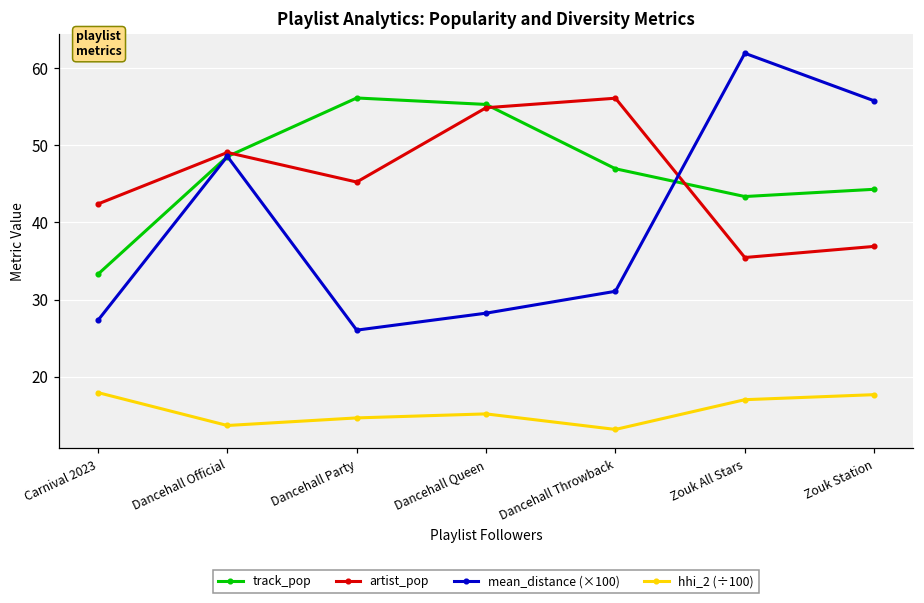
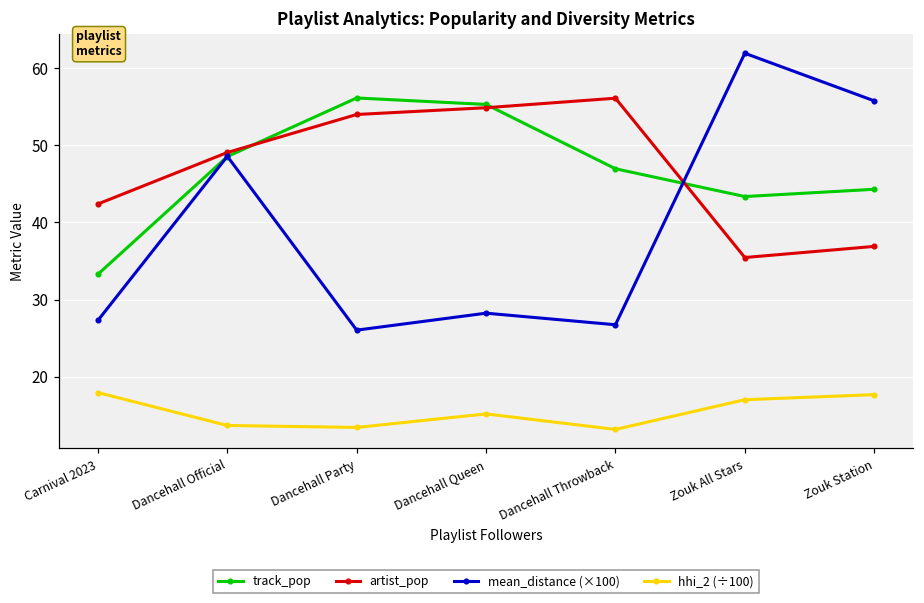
artist_pop, Dancehall Party: 45 -> 54
hhi_2 (÷100), Dancehall Party: 15 -> 13
mean_distance (×100), Dancehall Throwback: 31 -> 27
